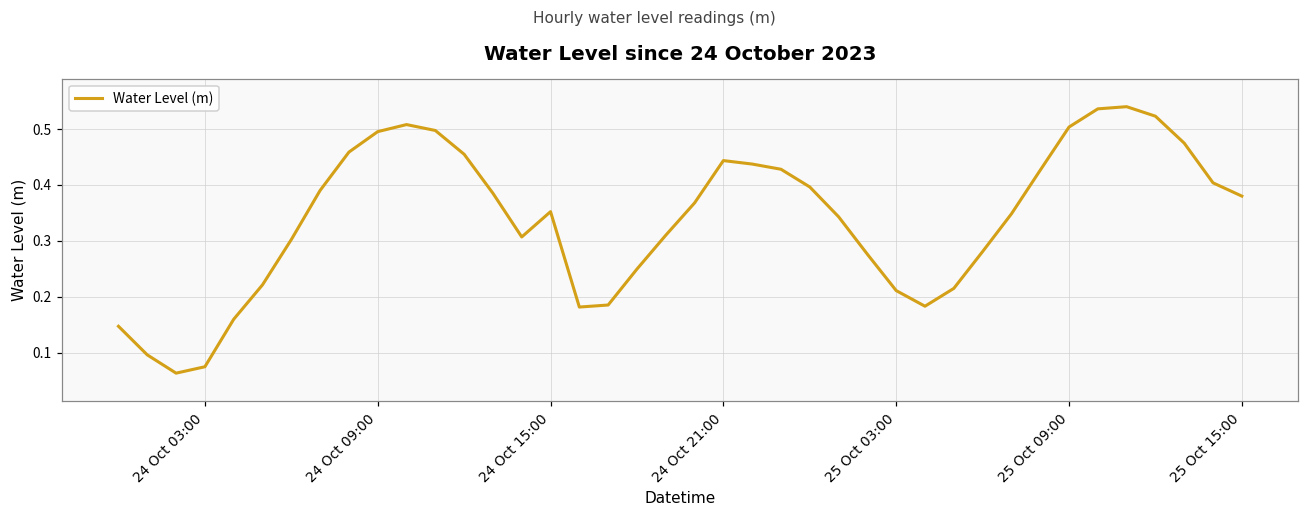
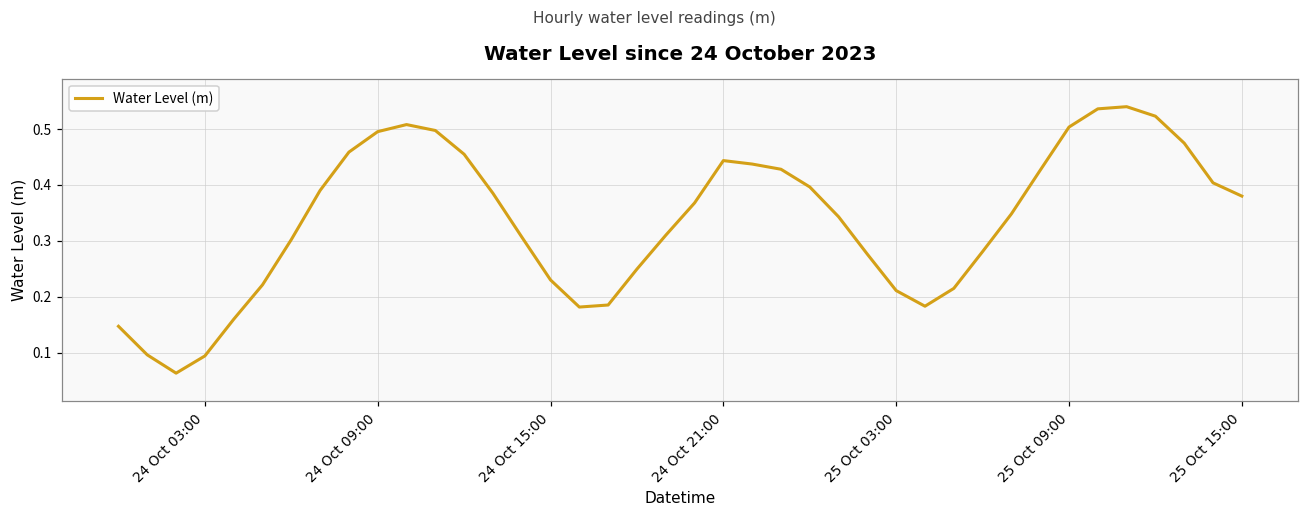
24 Oct 03:00: 0.07 -> 0.09
24 Oct 15:00: 0.35 -> 0.23
